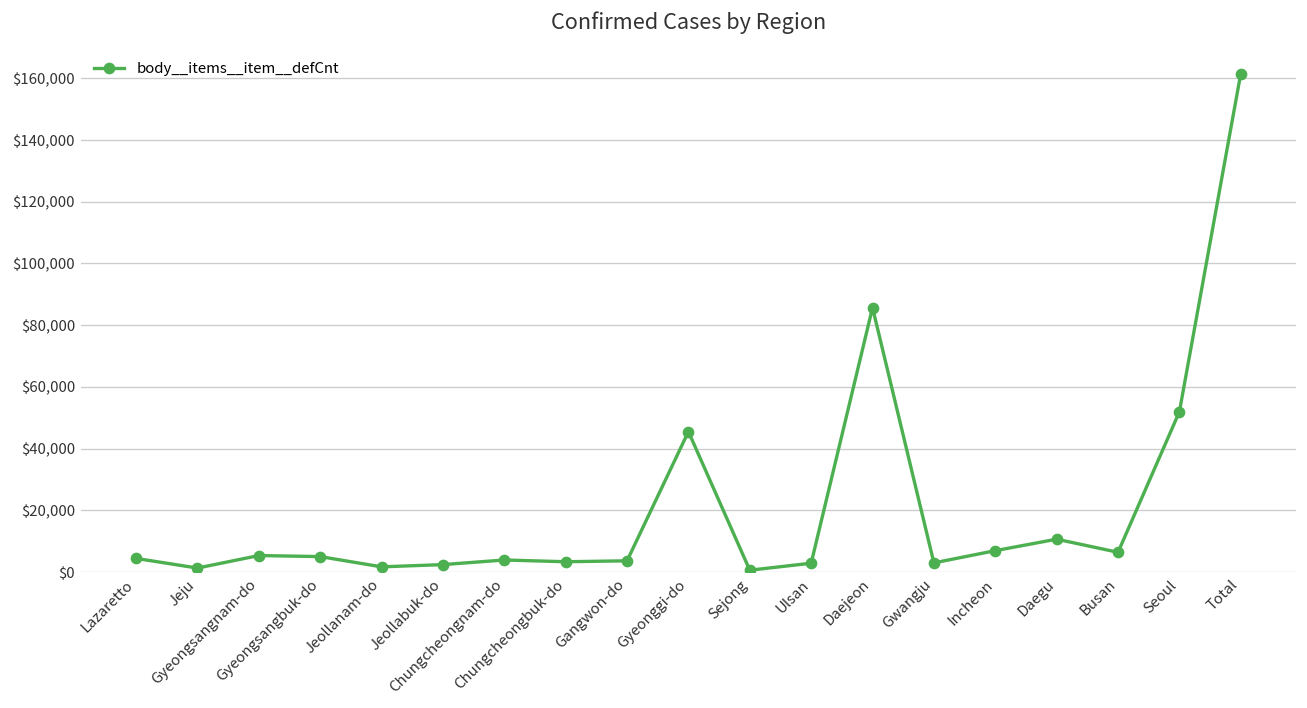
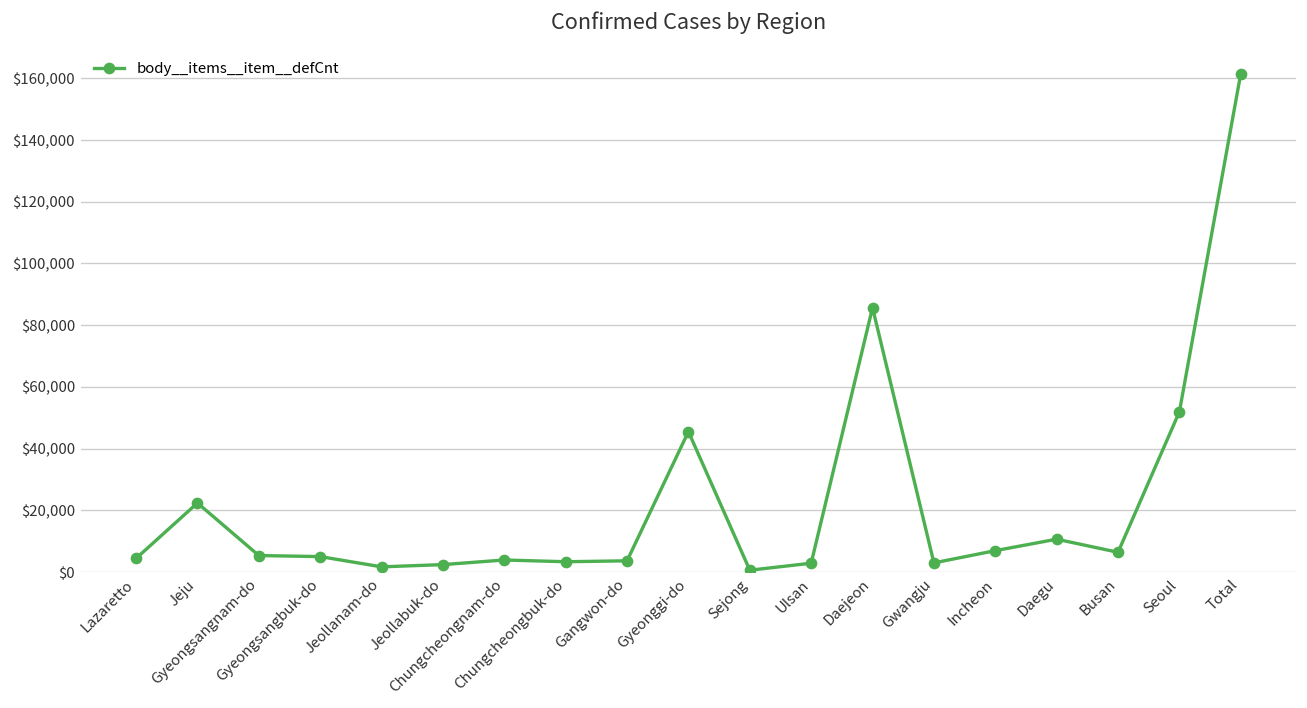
Jeju: $1,000 -> $22,000
